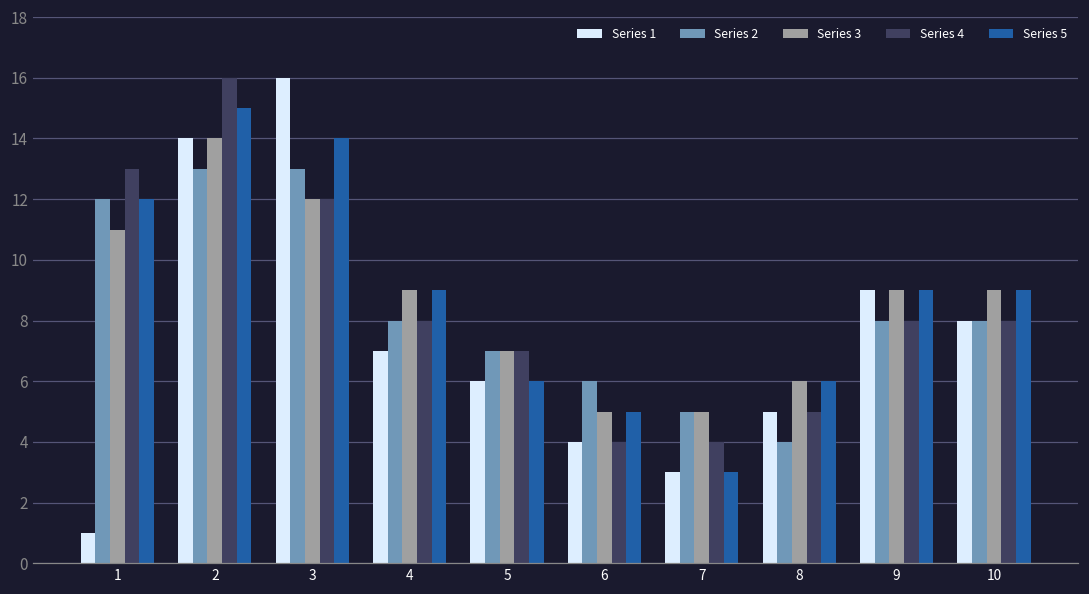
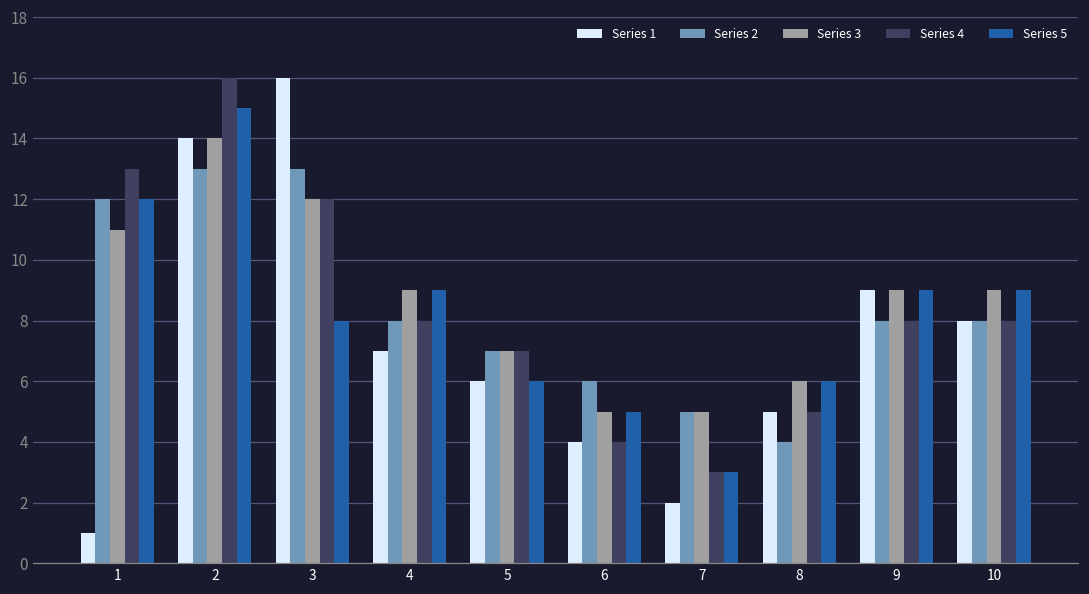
Series 5, 3: 14 -> 8
Series 1, 7: 3 -> 2
Series 4, 7: 4 -> 3
